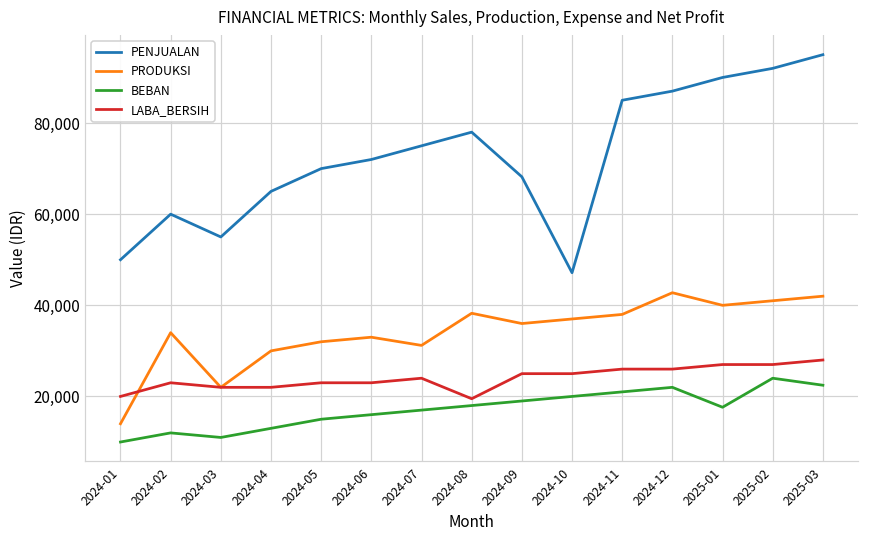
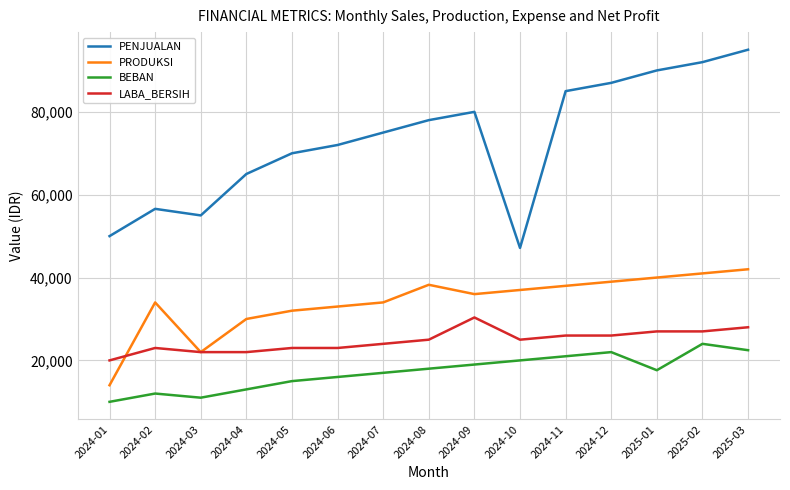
PENJUALAN, 2024-02: 60,000 -> 57,000
PRODUKSI, 2024-07: 31,000 -> 34,000
LABA_BERSIH, 2024-08: 19,000 -> 25,000
PENJUALAN, 2024-09: 68,000 -> 80,000
LABA_BERSIH, 2024-09: 25,000 -> 30,000
PRODUKSI, 2024-12: 43,000 -> 39,000
